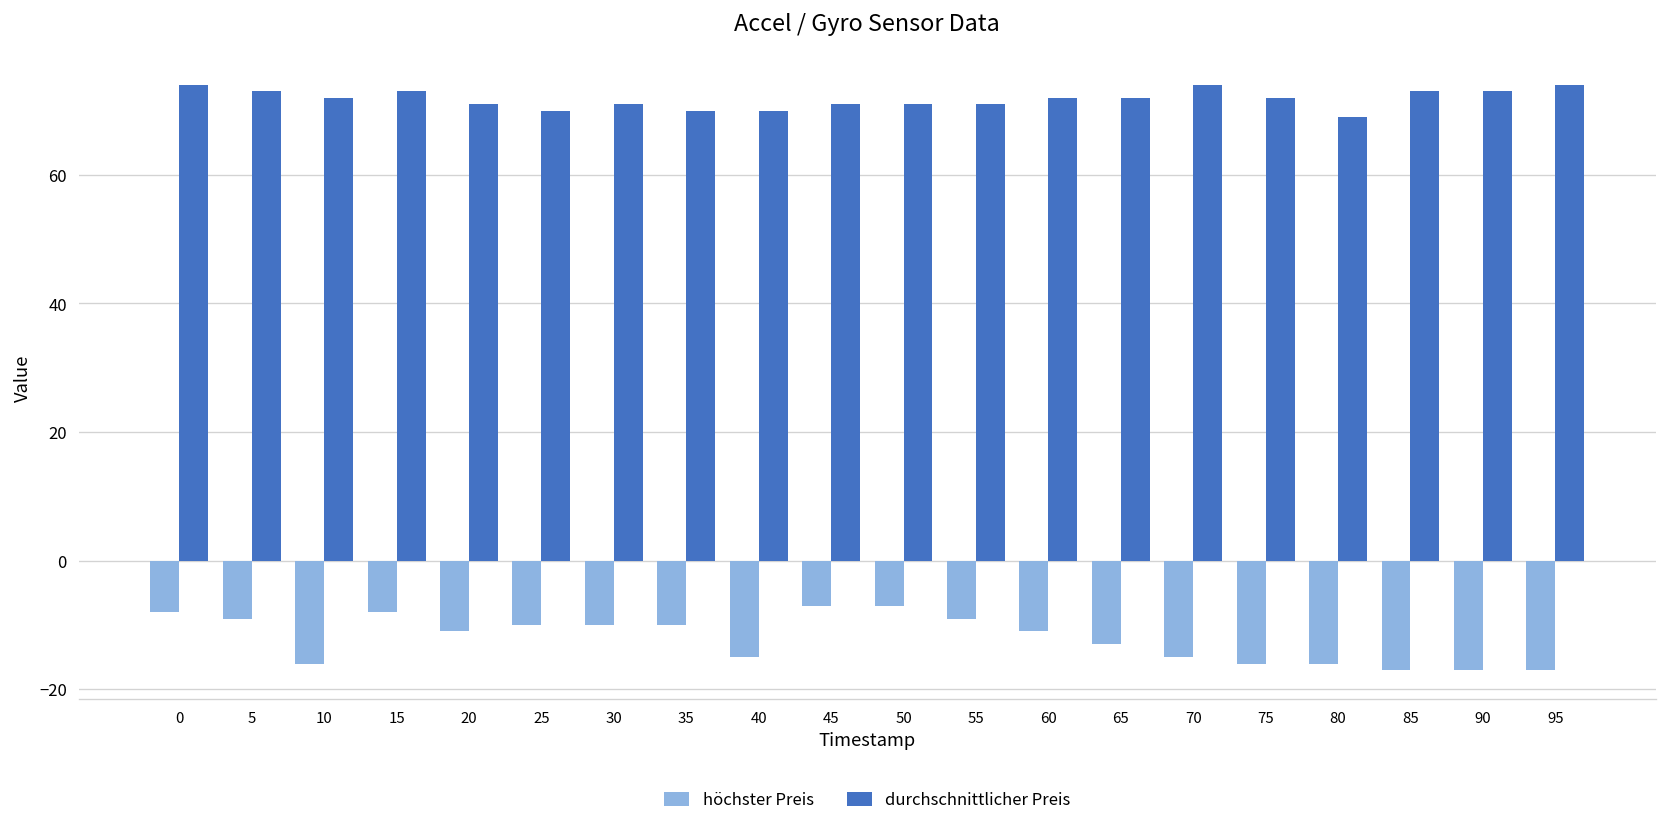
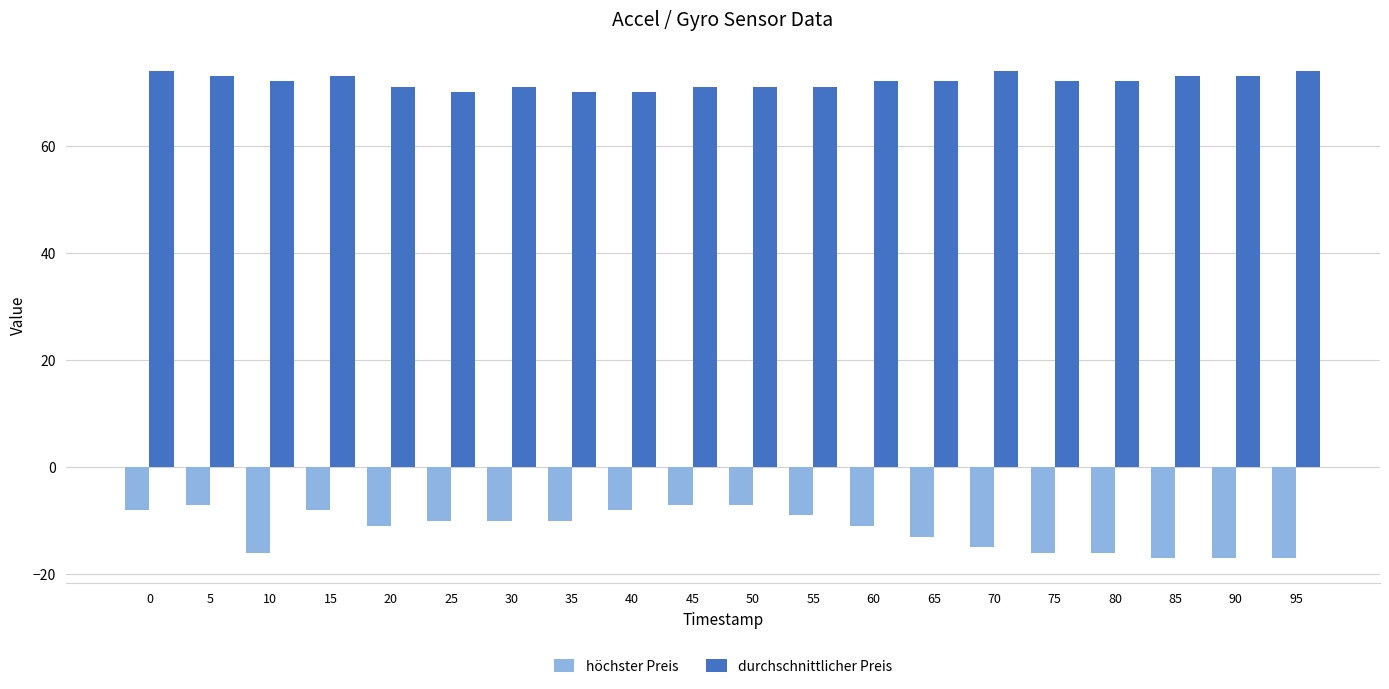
höchster Preis, 5: -9 -> -7
höchster Preis, 40: -15 -> -8
durchschnittlicher Preis, 80: 69 -> 72
